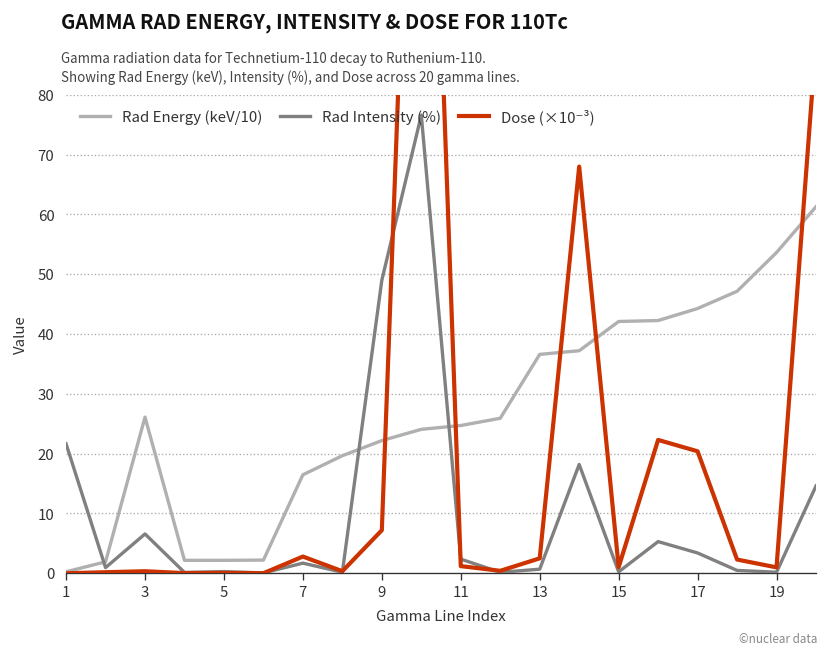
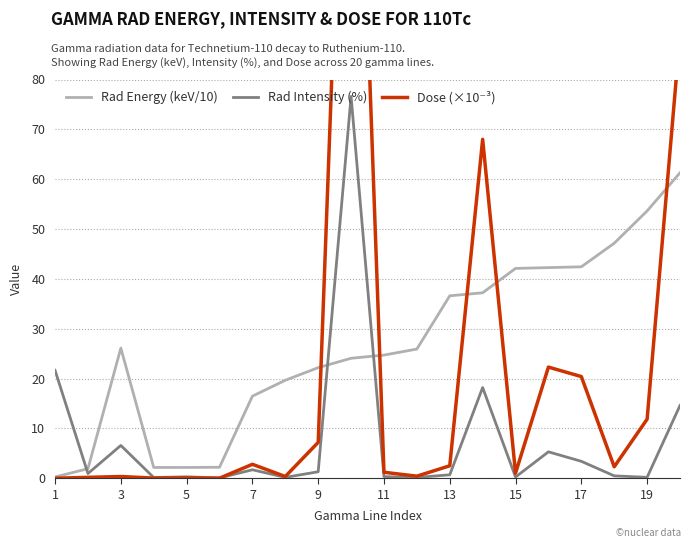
Rad Intensity (%), 9: 49 -> 1
Rad Intensity (%), 11: 2 -> 0
Rad Energy (keV/10), 17: 44 -> 42
Dose (×10⁻³), 19: 1 -> 12
